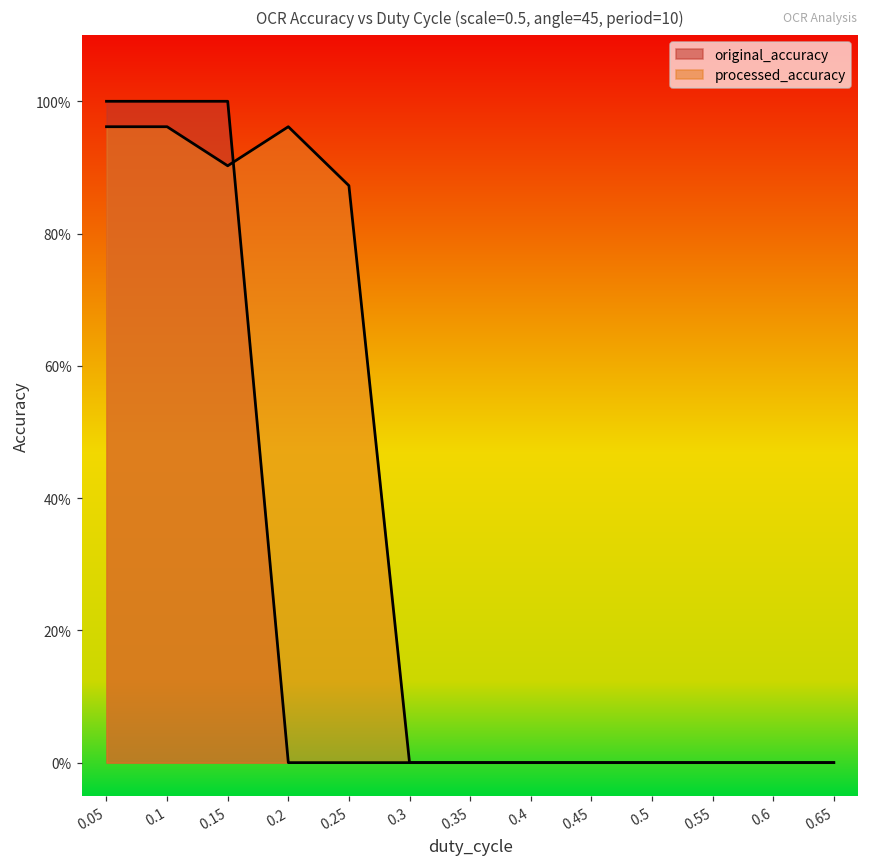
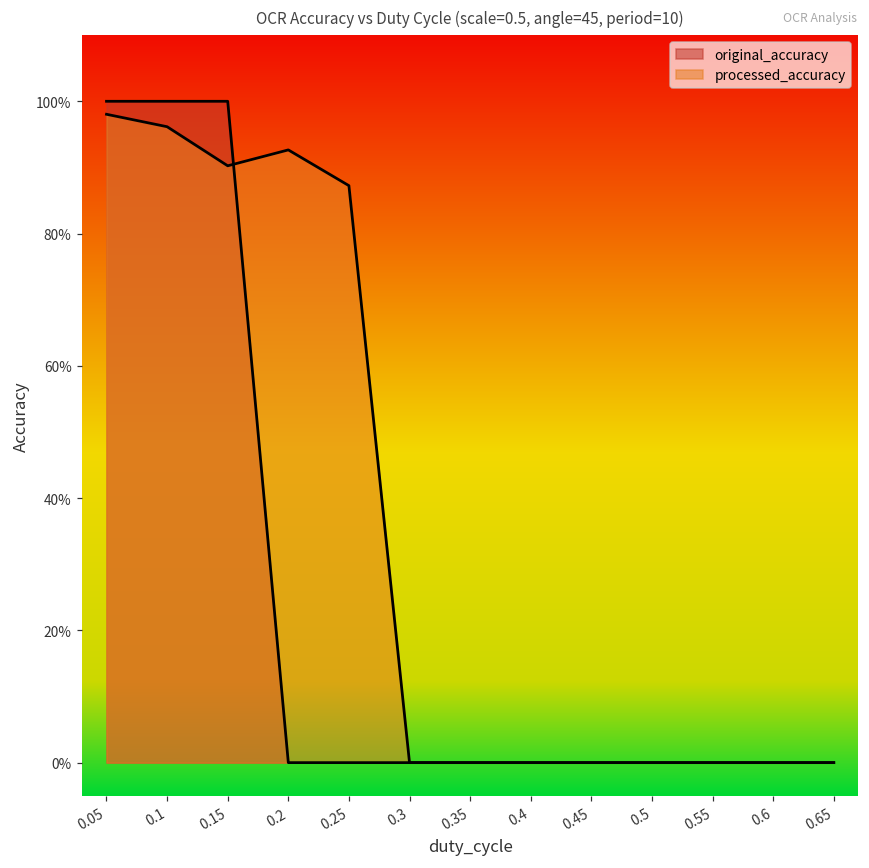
processed_accuracy, 0.05: 96% -> 98%
processed_accuracy, 0.2: 96% -> 93%
